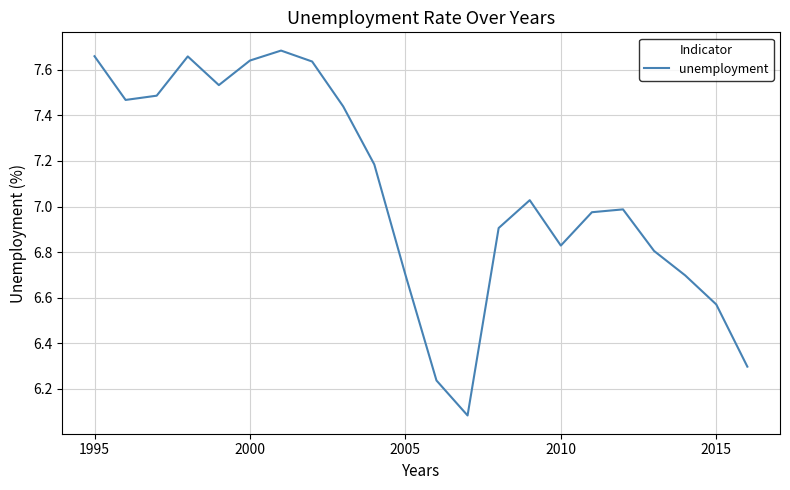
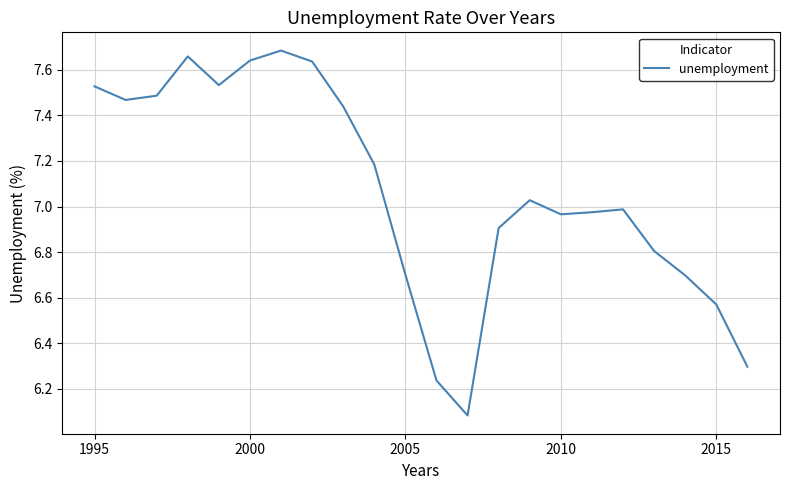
1995: 7.66 -> 7.53
2010: 6.83 -> 6.97
